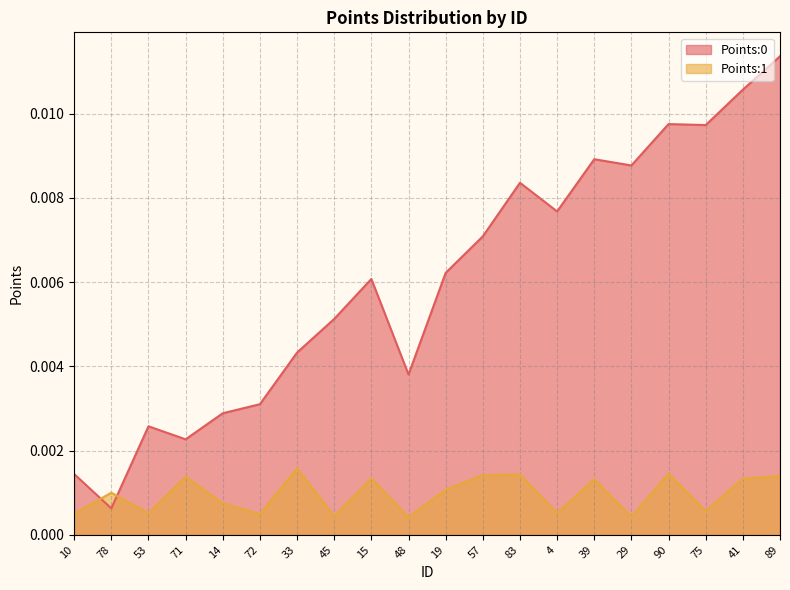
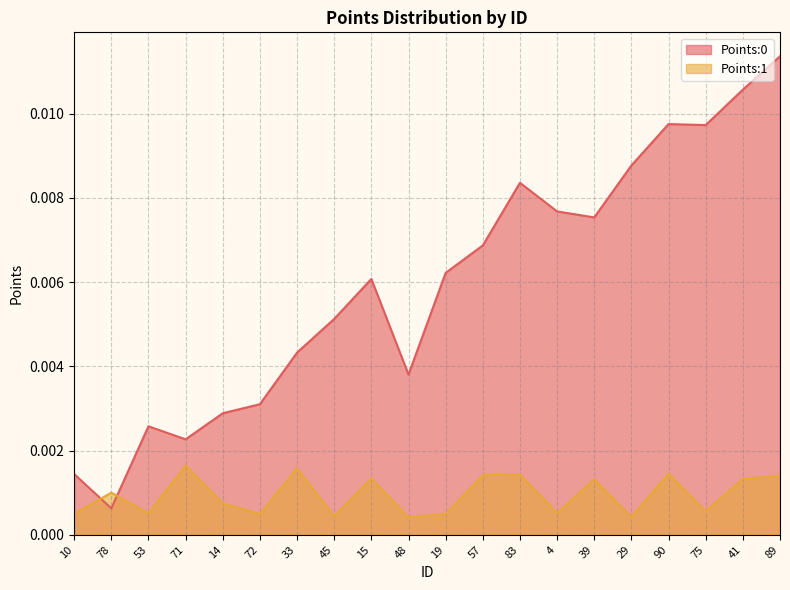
Points:1, 71: 0.0014 -> 0.0016
Points:1, 19: 0.0011 -> 0.0005
Points:0, 57: 0.0071 -> 0.0069
Points:0, 39: 0.0089 -> 0.0075
